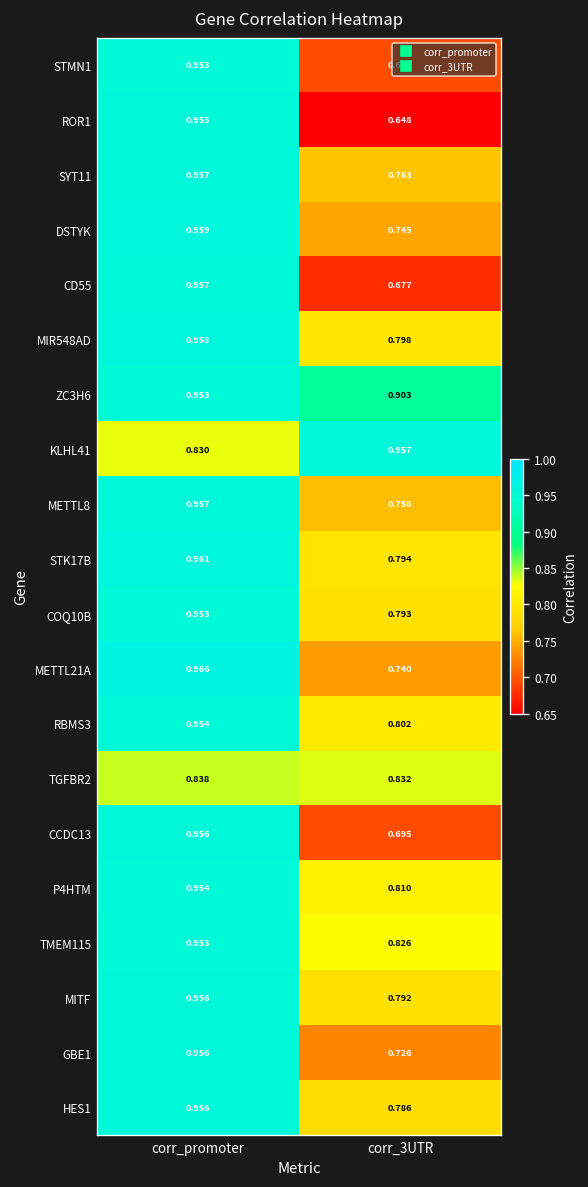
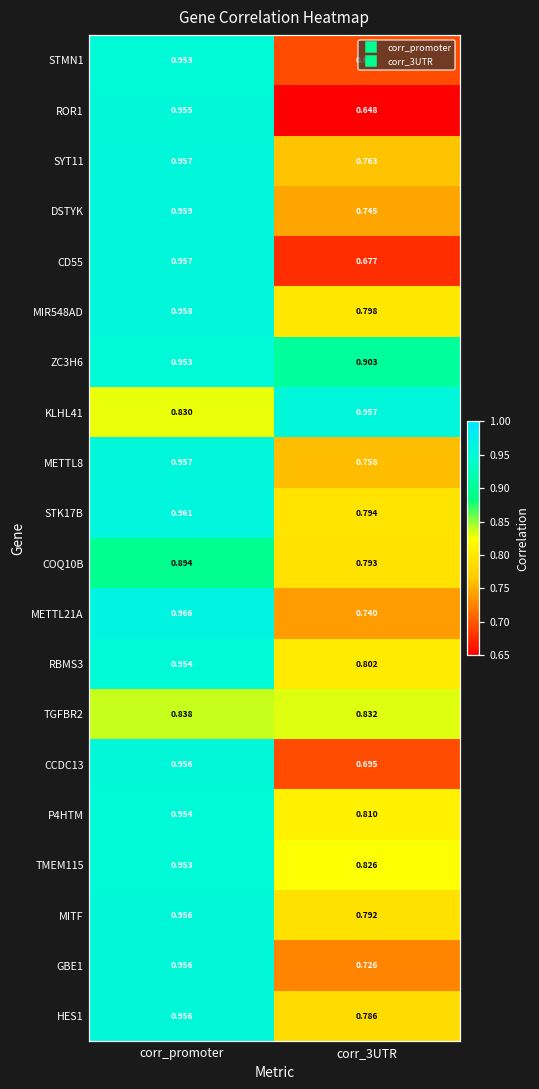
COQ10B, corr_promoter: 0.953 -> 0.894
